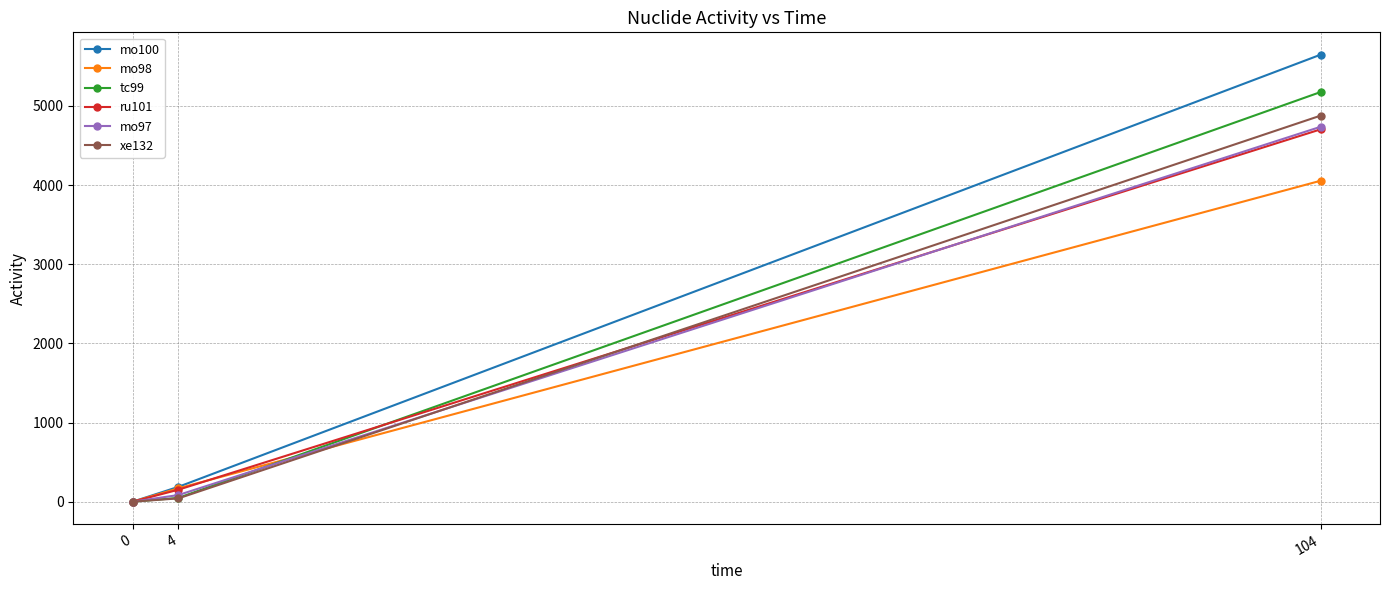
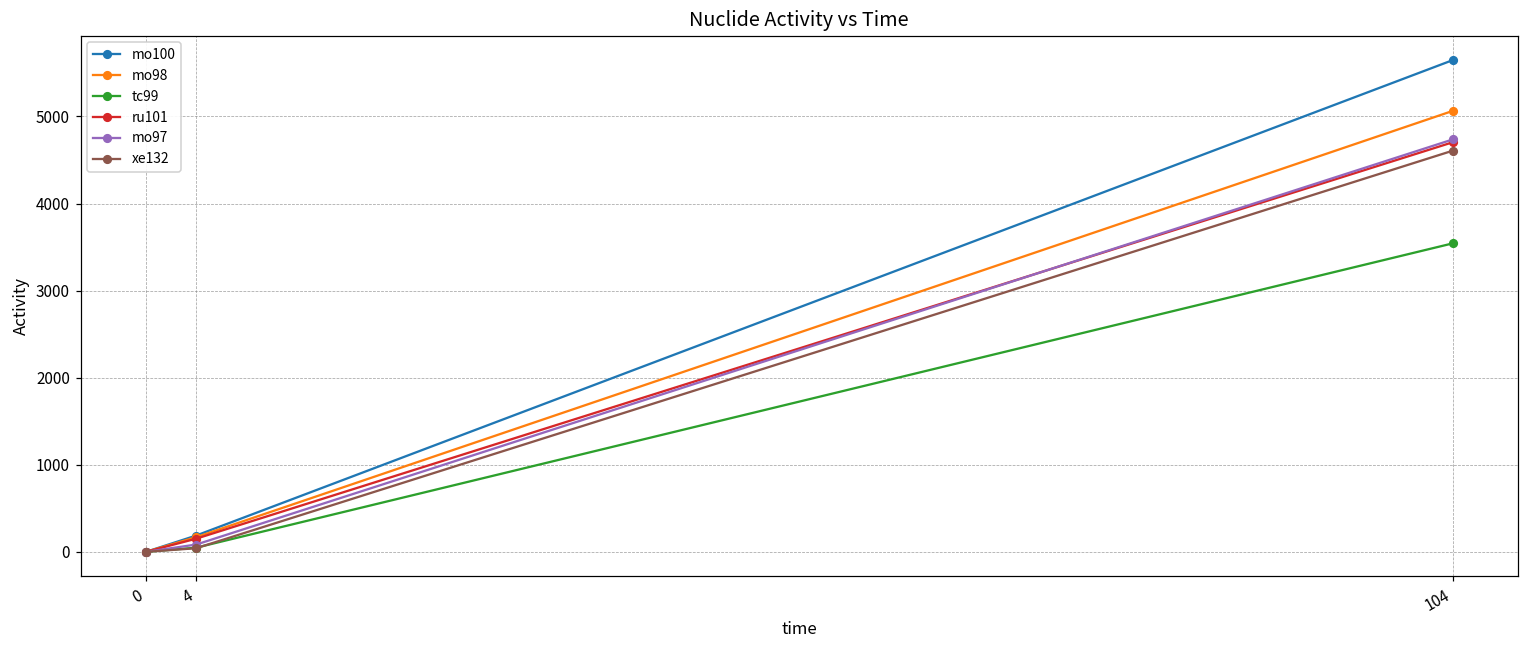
mo98, 104: 4100 -> 5100
tc99, 104: 5200 -> 3500
xe132, 104: 4900 -> 4600
